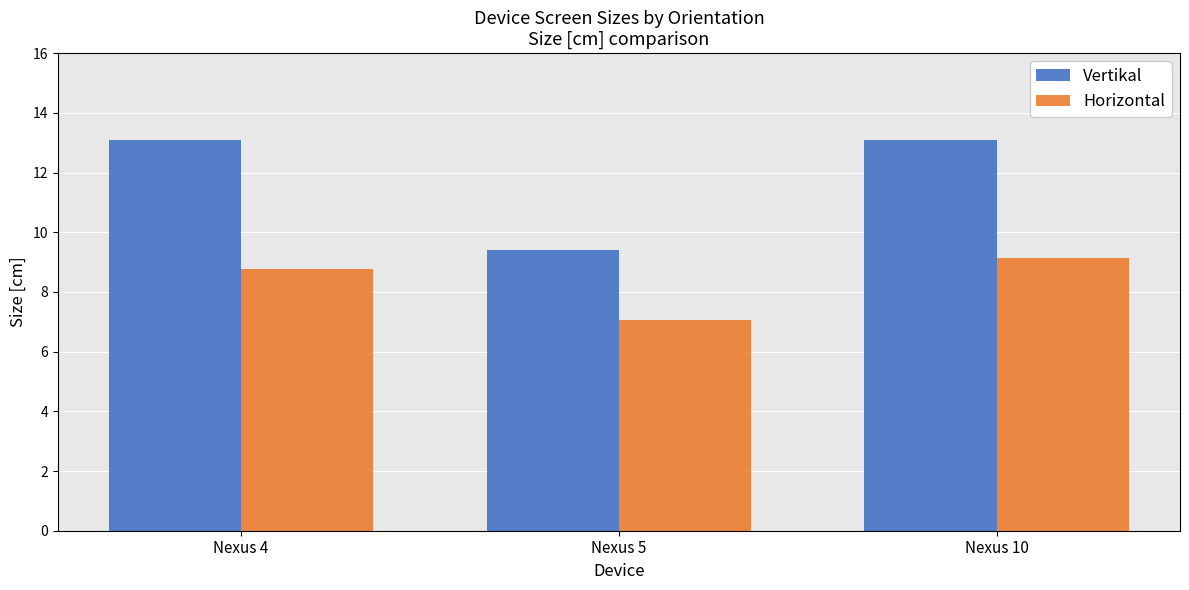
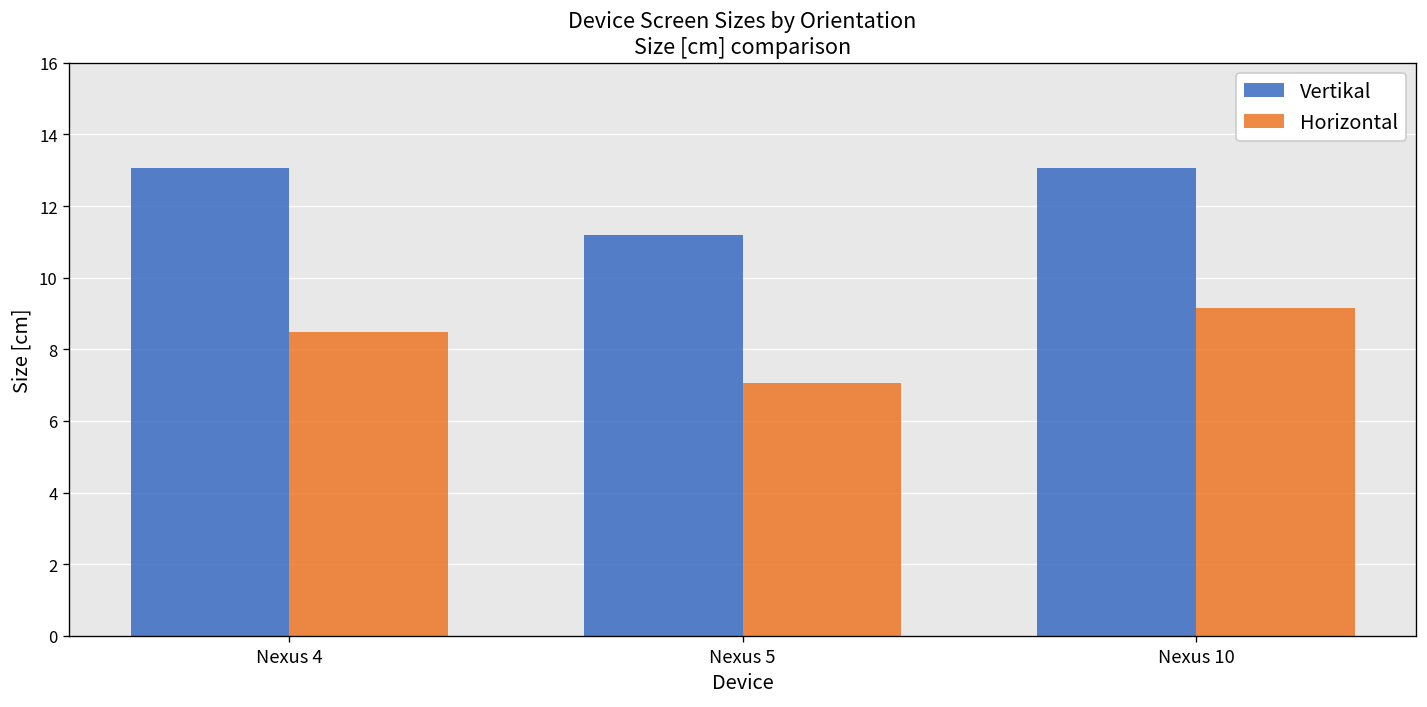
Horizontal, Nexus 4: 8.8 -> 8.5
Vertikal, Nexus 5: 9.4 -> 11.2
